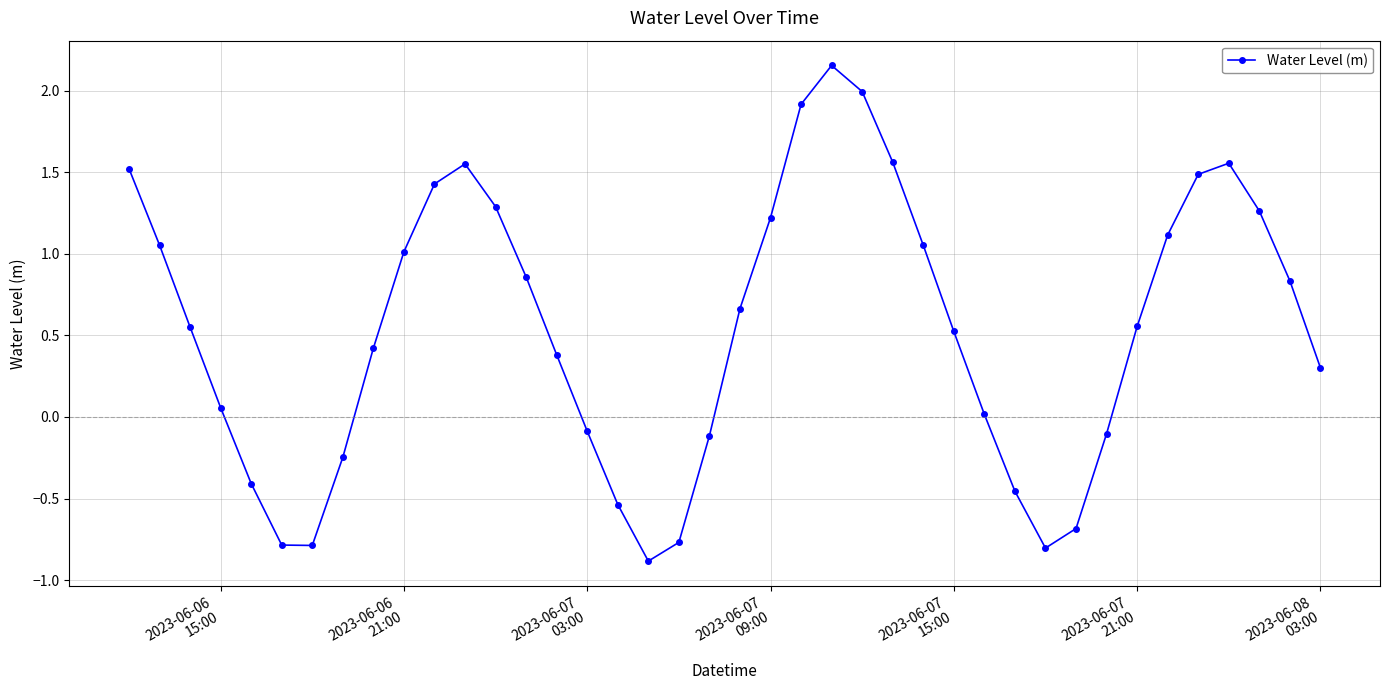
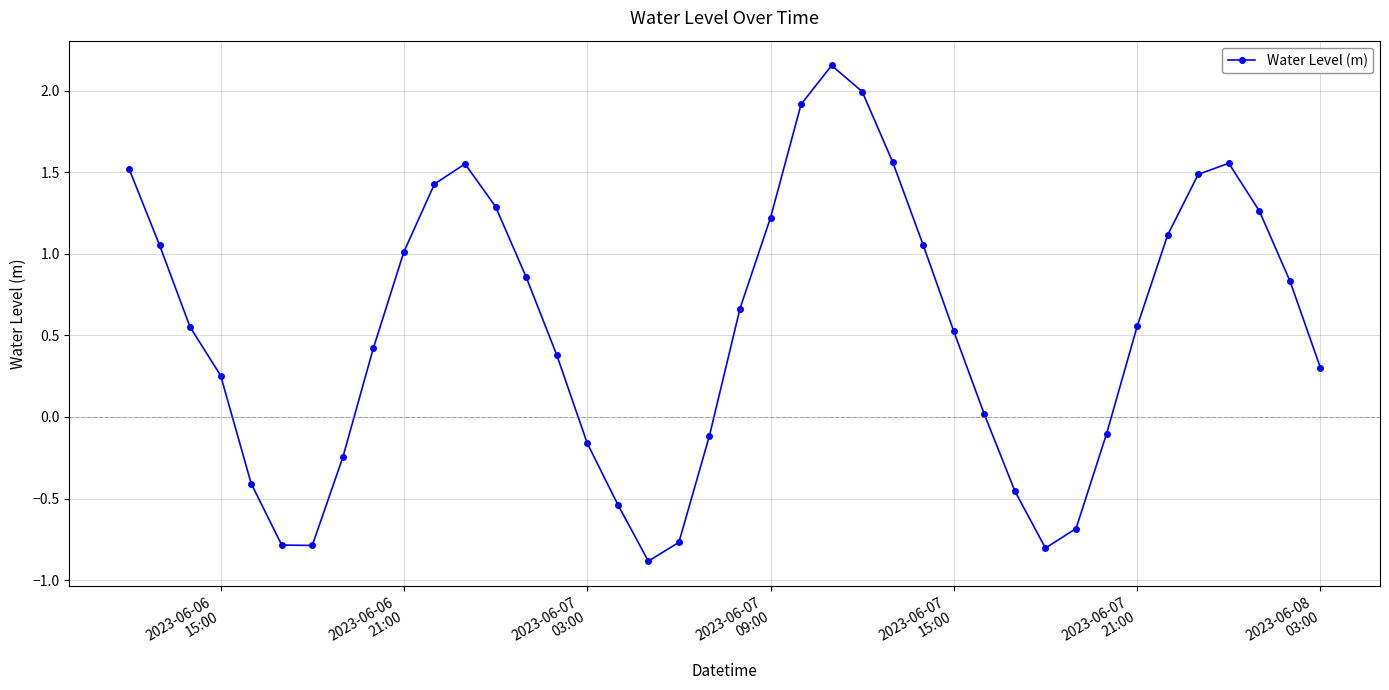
2023-06-06 15:00: 0.06 -> 0.25
2023-06-07 03:00: -0.09 -> -0.16
